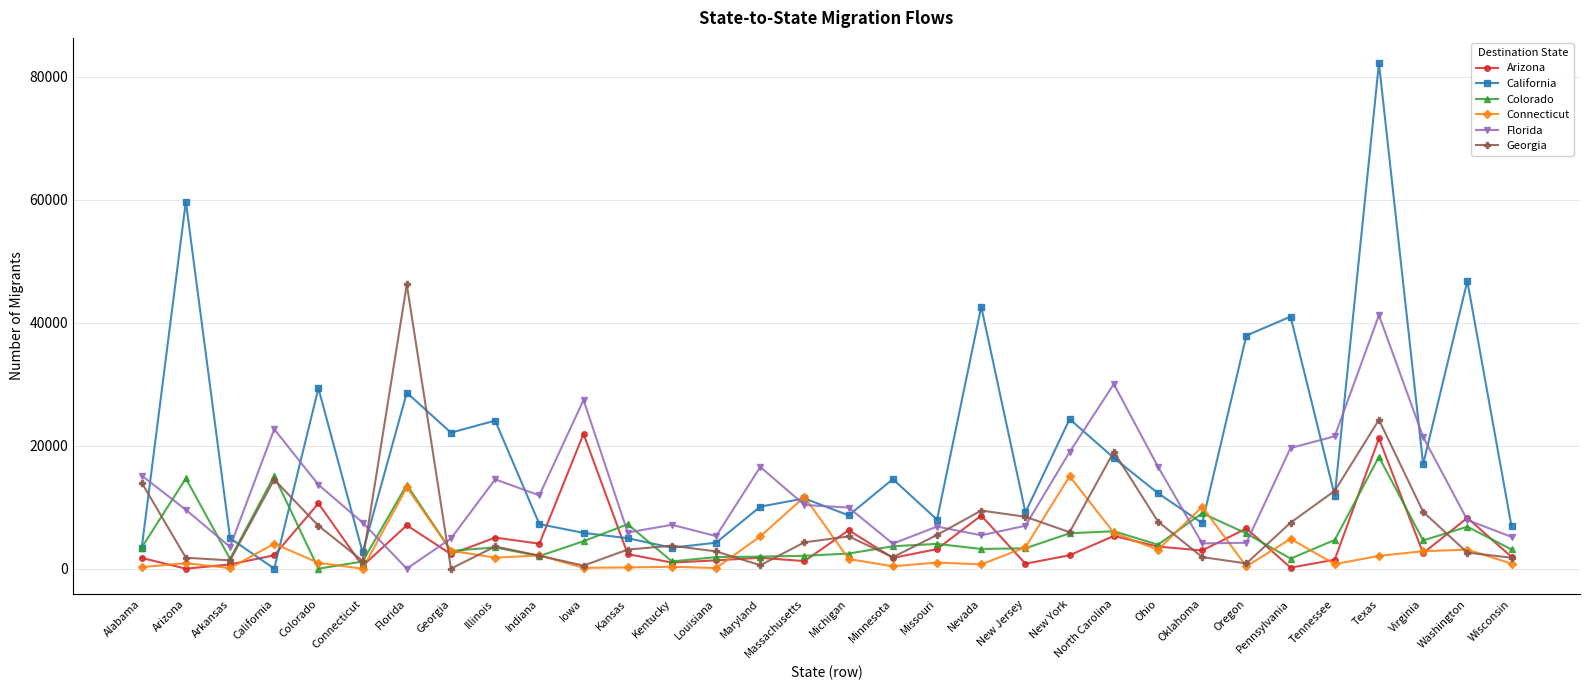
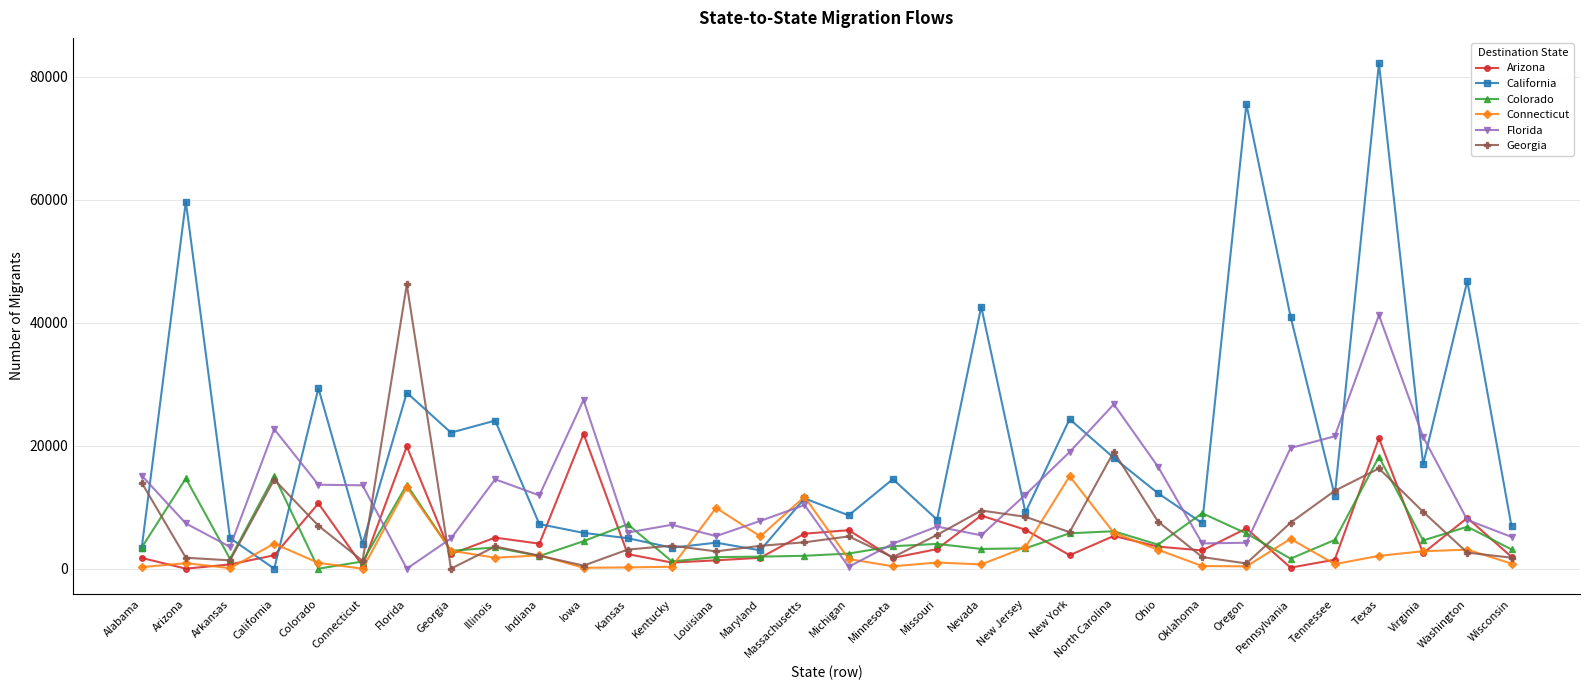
Florida, Arizona: 10000 -> 7000
California, Connecticut: 3000 -> 4000
Florida, Connecticut: 8000 -> 14000
Arizona, Florida: 7000 -> 20000
Connecticut, Louisiana: 0 -> 10000
California, Maryland: 10000 -> 3000
Florida, Maryland: 17000 -> 8000
Georgia, Maryland: 1000 -> 4000
Arizona, Massachusetts: 1000 -> 6000
Florida, Michigan: 10000 -> 0
Arizona, New Jersey: 1000 -> 6000
Florida, New Jersey: 7000 -> 12000
Florida, North Carolina: 30000 -> 27000
Connecticut, Oklahoma: 10000 -> 0
California, Oregon: 38000 -> 76000
Georgia, Texas: 24000 -> 16000
